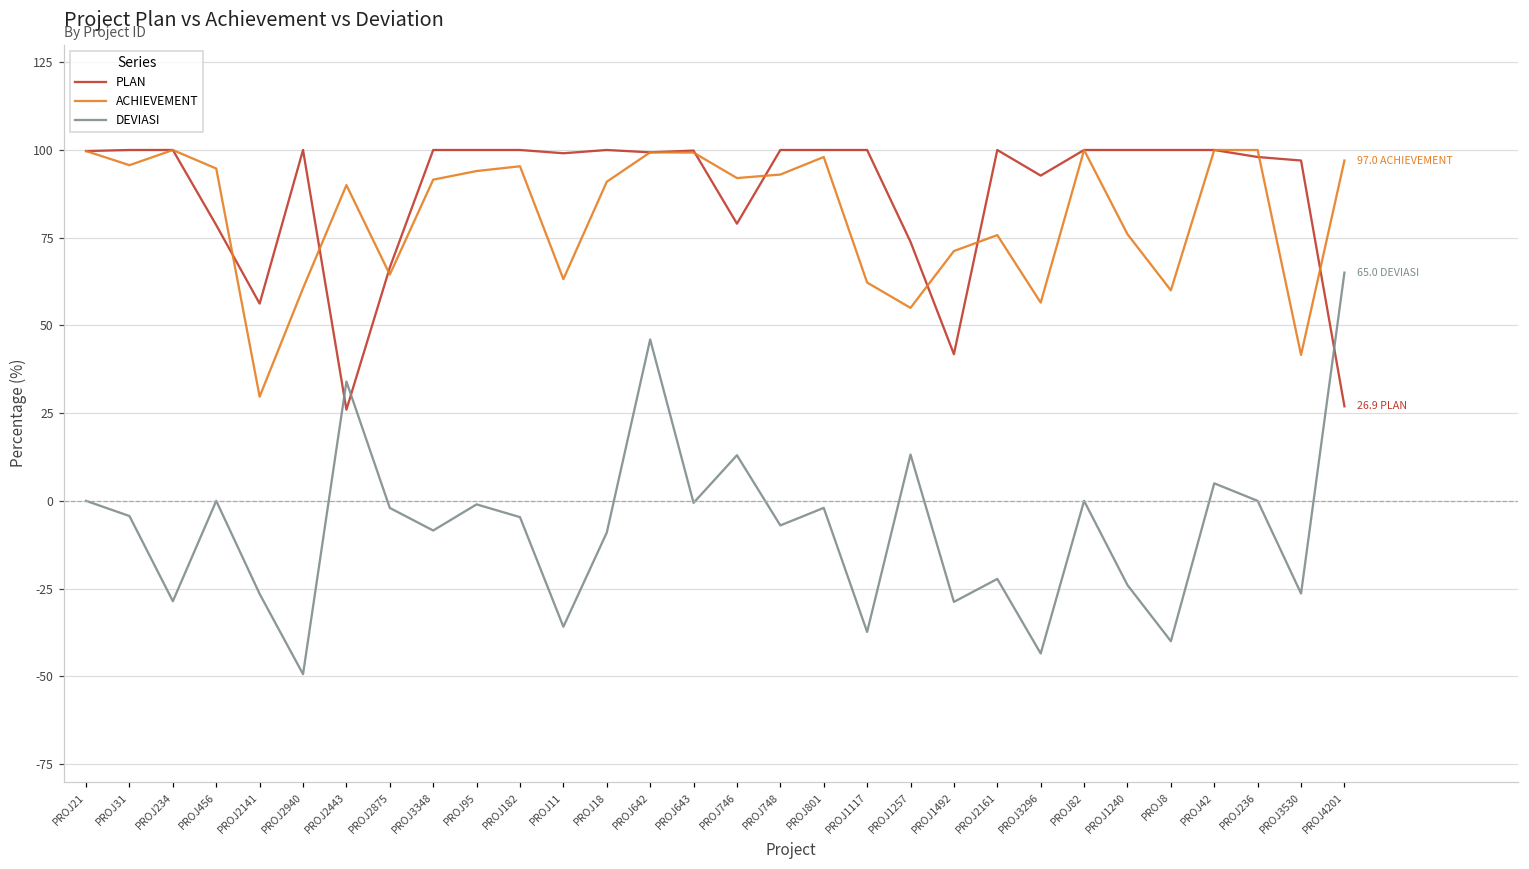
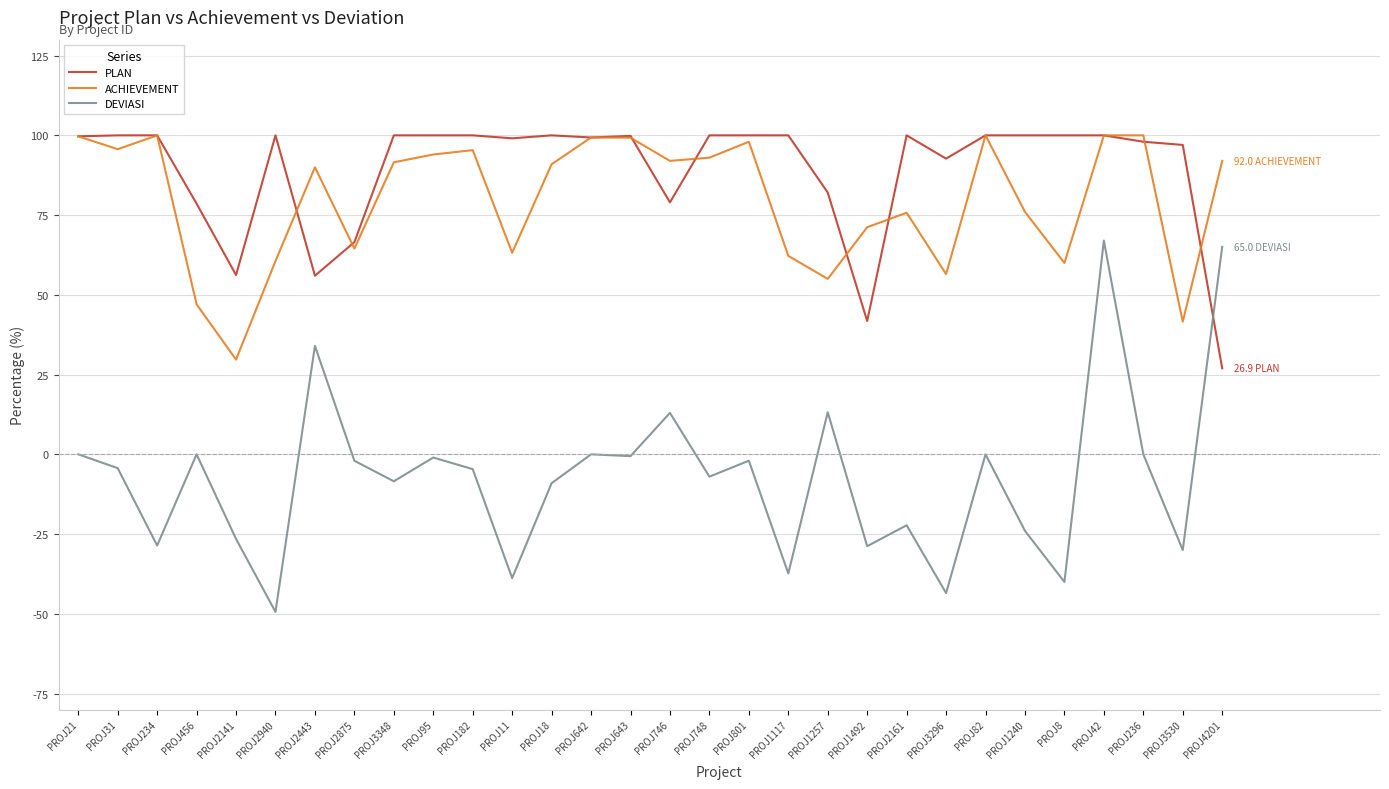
ACHIEVEMENT, PROJ456: 95 -> 47
PLAN, PROJ2443: 26 -> 56
DEVIASI, PROJ11: -36 -> -39
DEVIASI, PROJ642: 46 -> 0
PLAN, PROJ1257: 74 -> 82
DEVIASI, PROJ42: 5 -> 67
DEVIASI, PROJ3530: -26 -> -30
ACHIEVEMENT, PROJ4201: 97.0 -> 92.0
